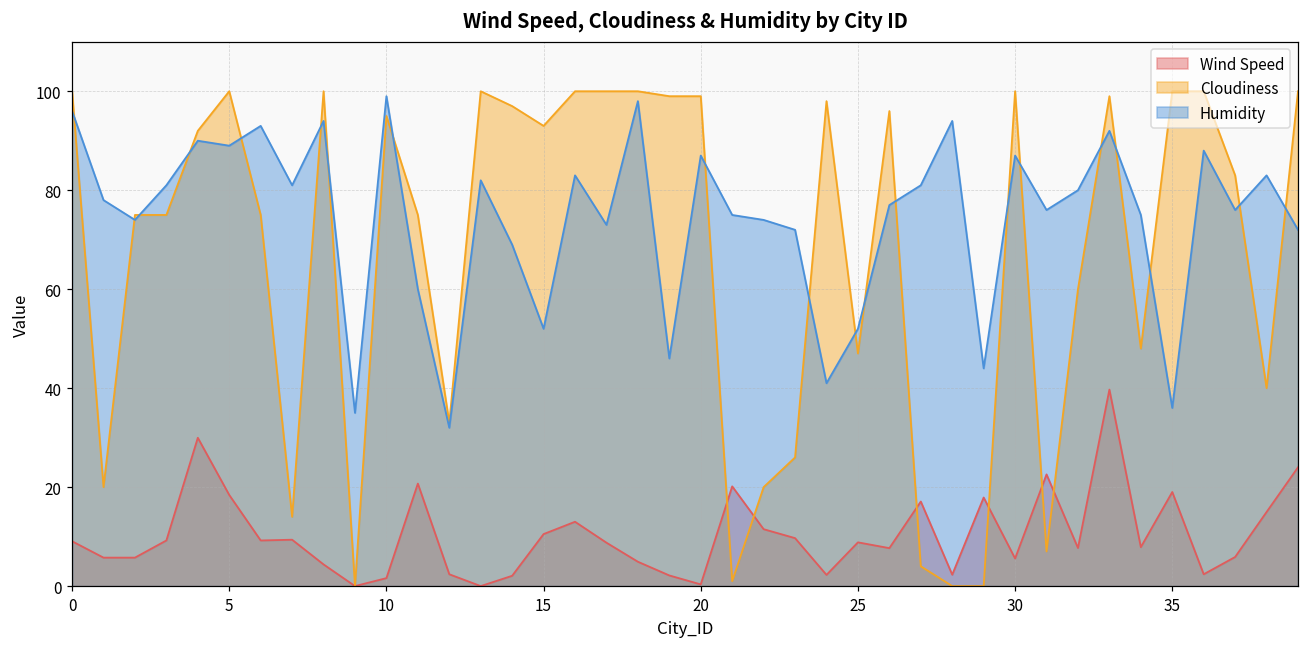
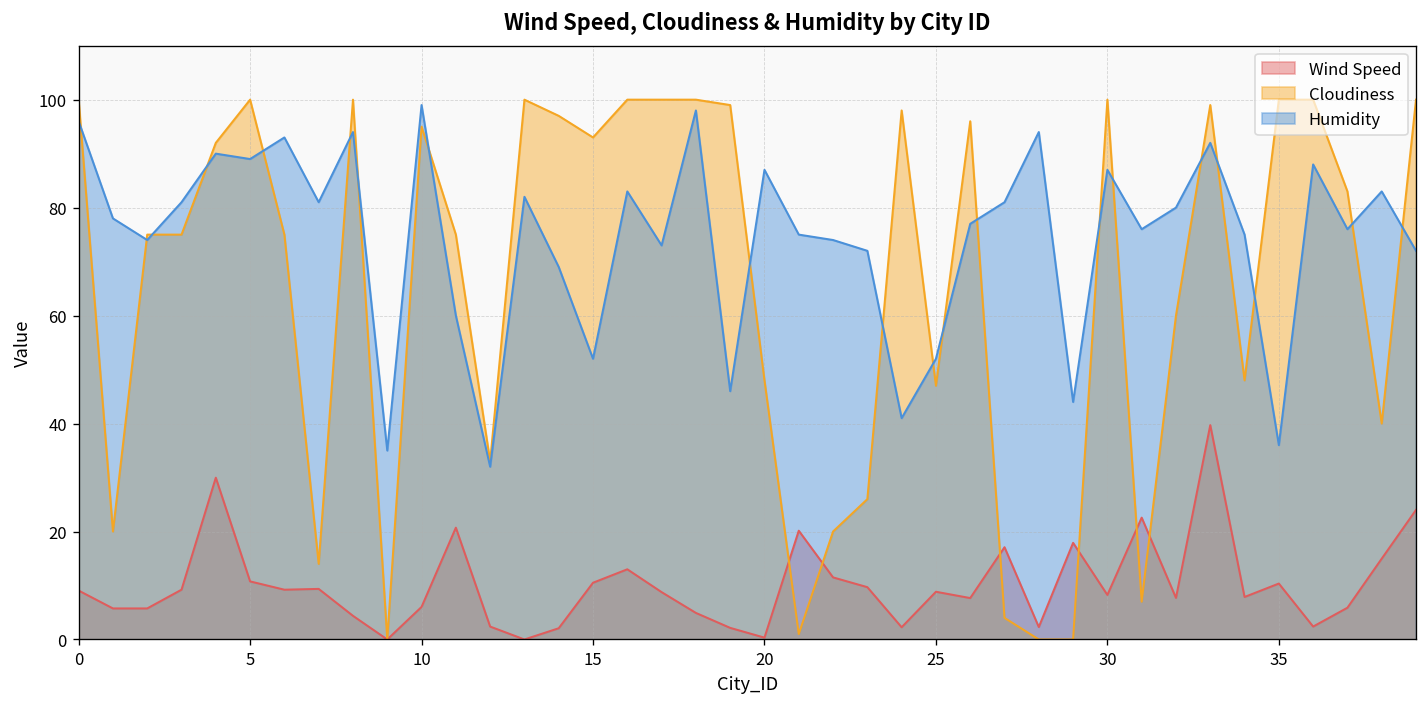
Wind Speed, 5: 18 -> 11
Wind Speed, 10: 2 -> 6
Cloudiness, 20: 99 -> 48
Wind Speed, 30: 6 -> 8
Wind Speed, 35: 19 -> 10
